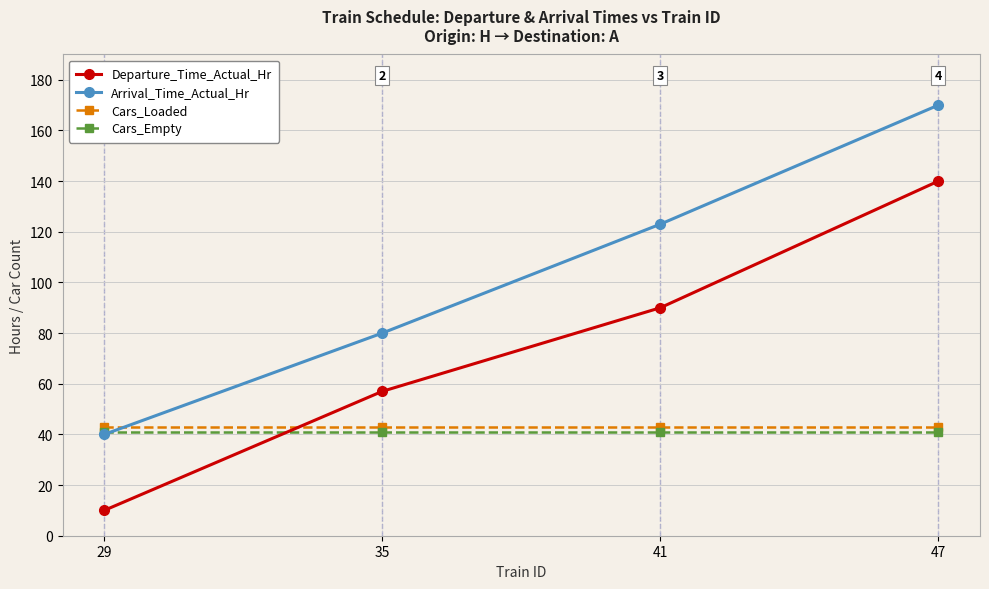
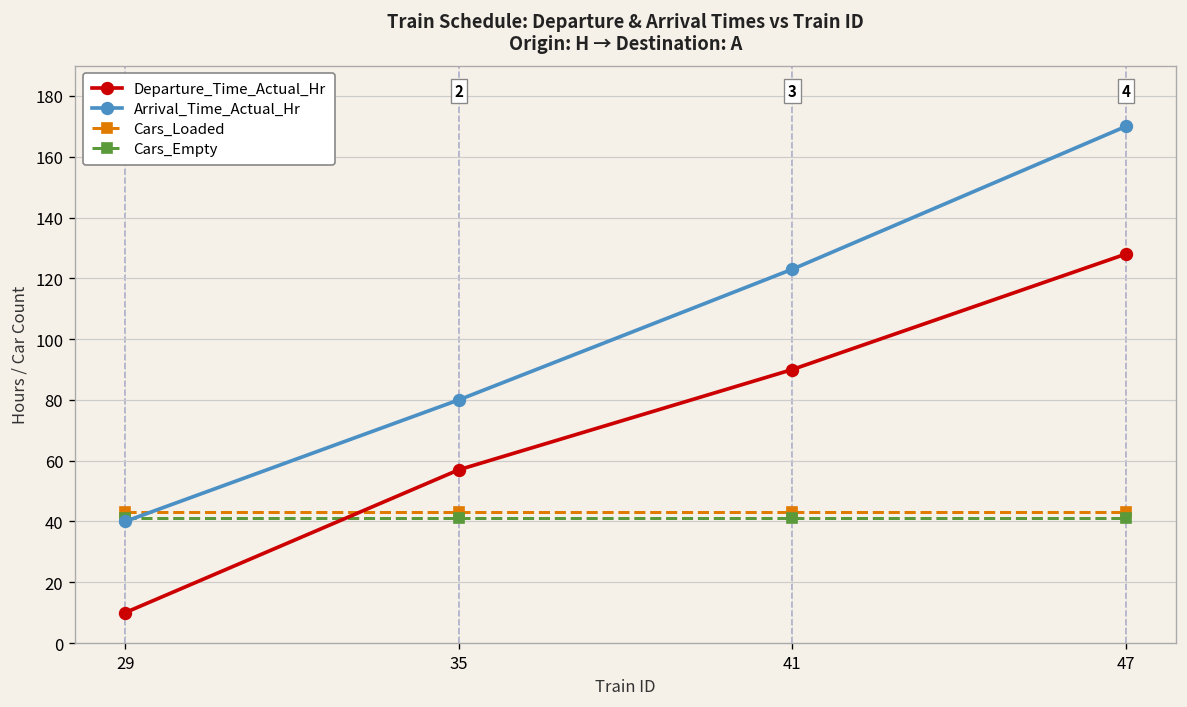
Departure_Time_Actual_Hr, 47: 140 -> 128
